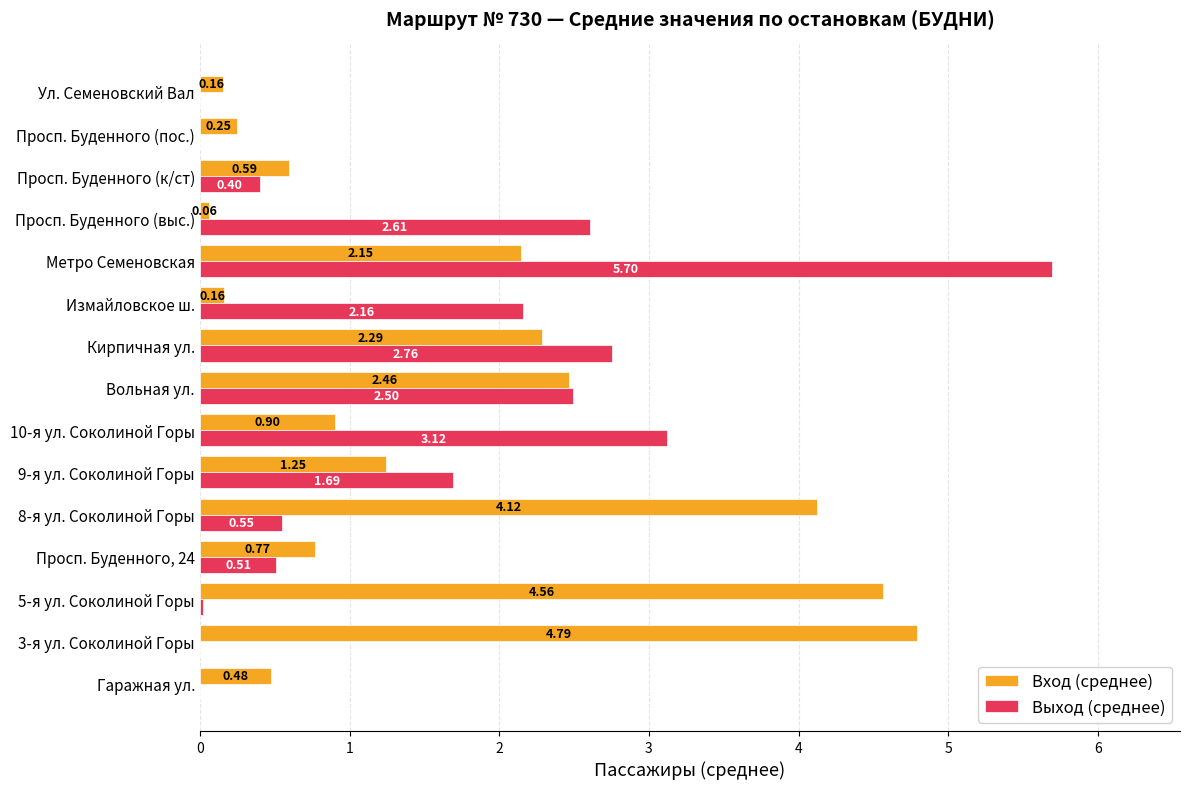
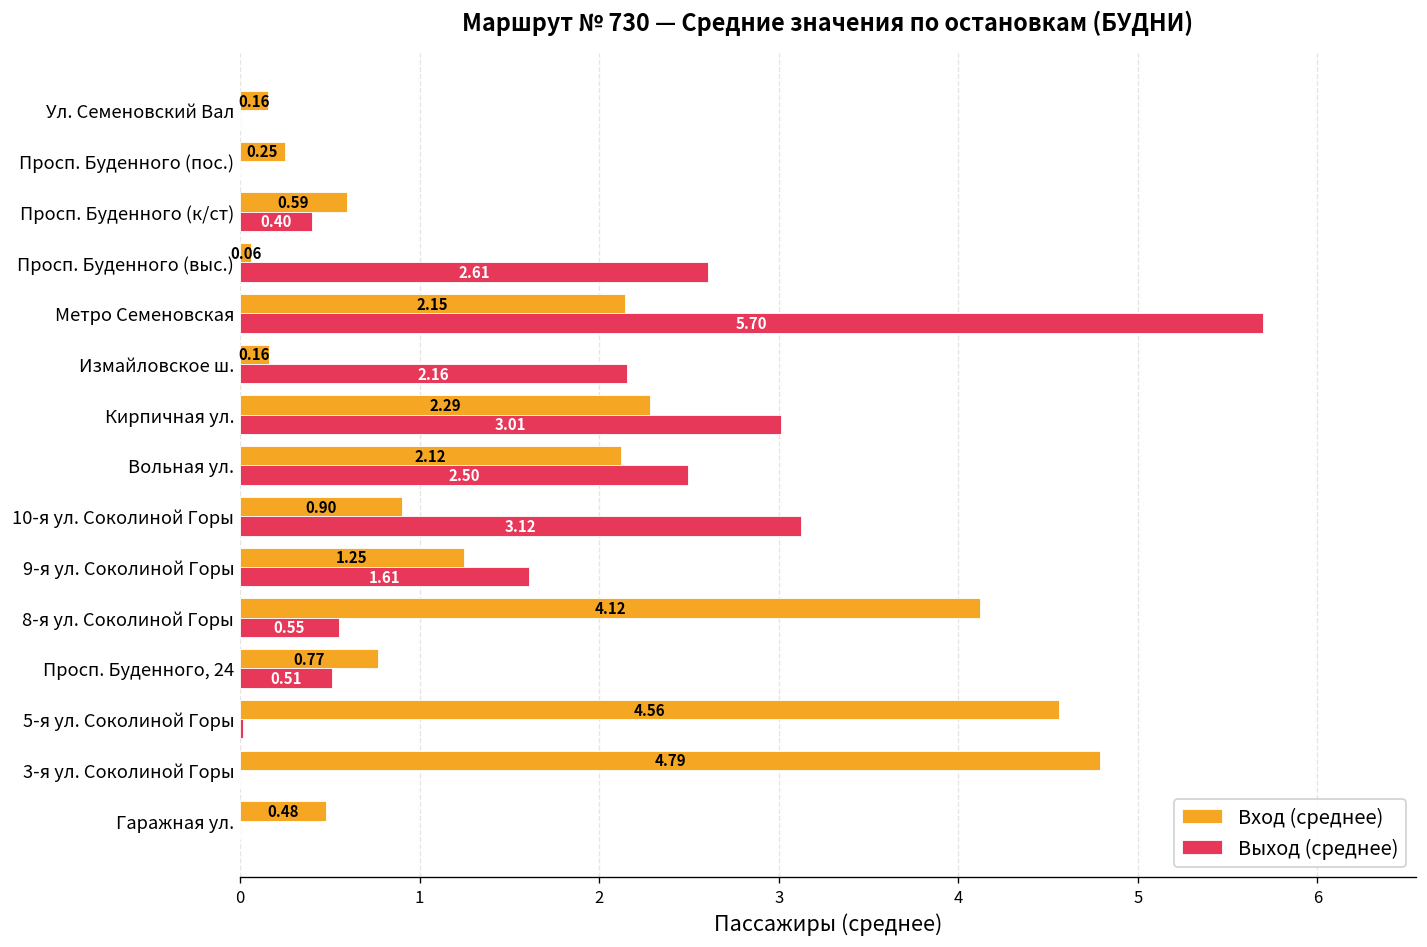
Выход (среднее), Кирпичная ул.: 2.76 -> 3.01
Вход (среднее), Вольная ул.: 2.46 -> 2.12
Выход (среднее), 9-я ул. Соколиной Горы: 1.69 -> 1.61
